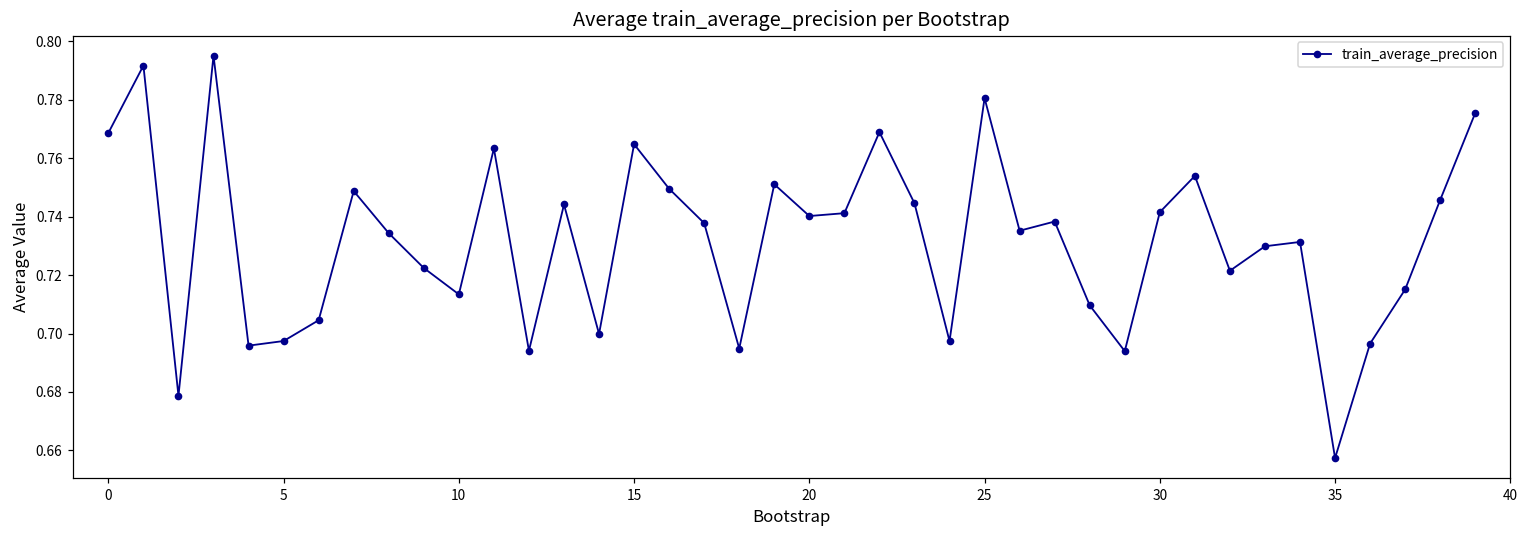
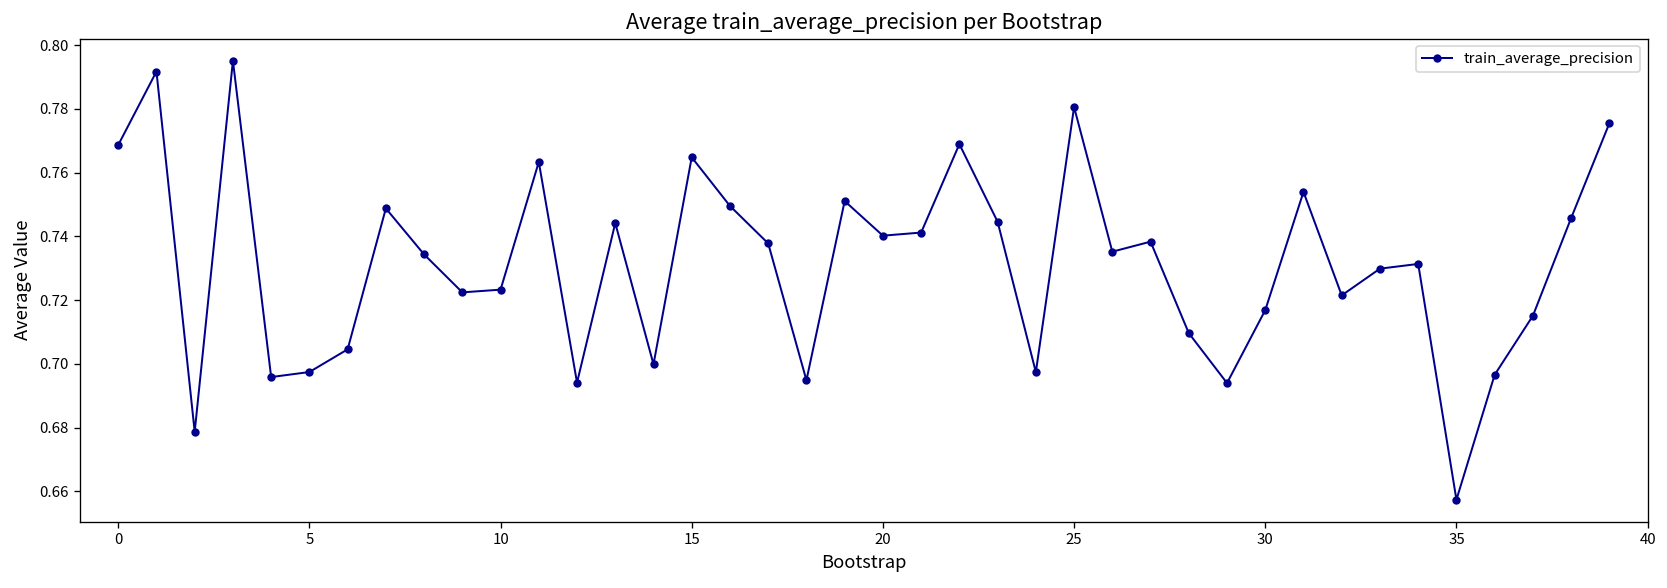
10: 0.713 -> 0.723
30: 0.742 -> 0.717
